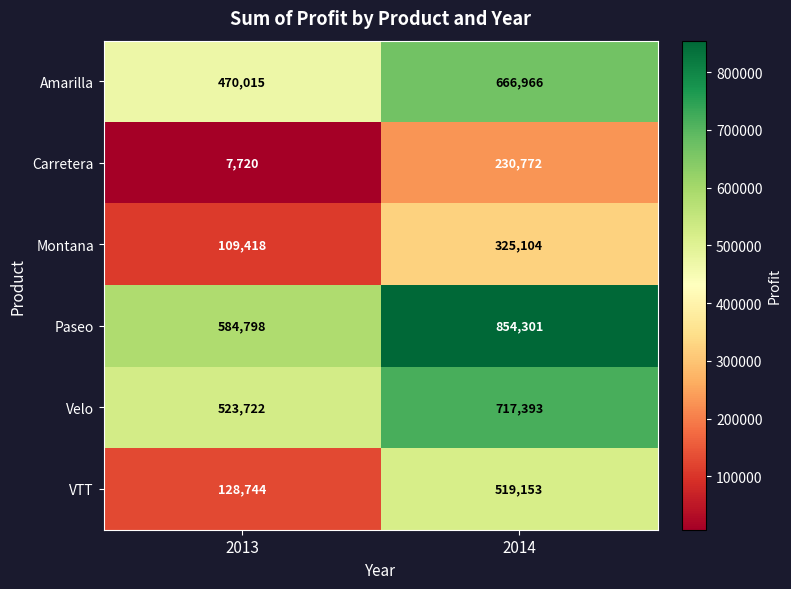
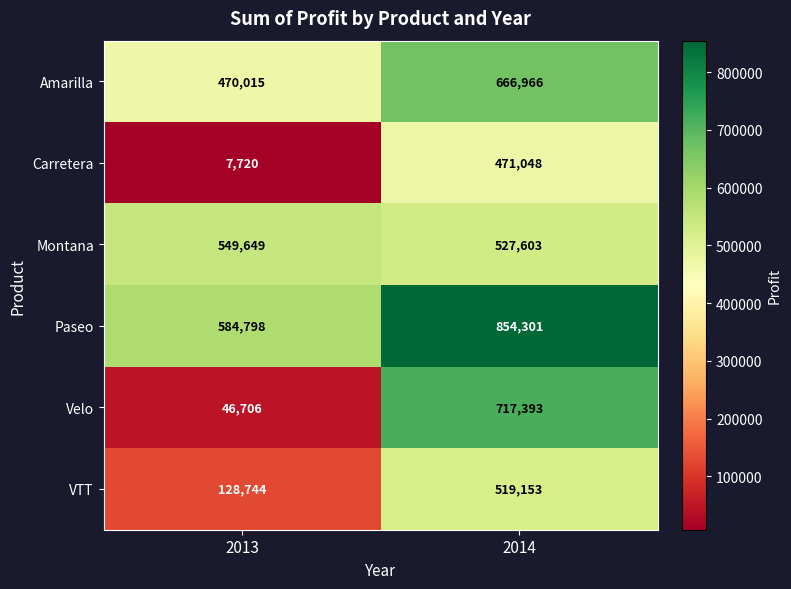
Carretera, 2014: 230,772 -> 471,048
Montana, 2013: 109,418 -> 549,649
Montana, 2014: 325,104 -> 527,603
Velo, 2013: 523,722 -> 46,706
